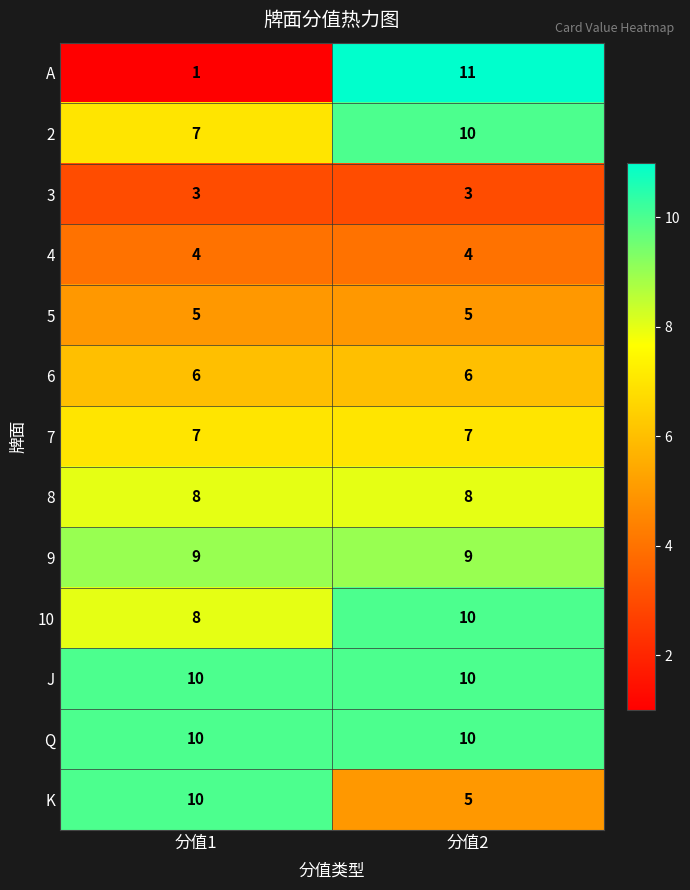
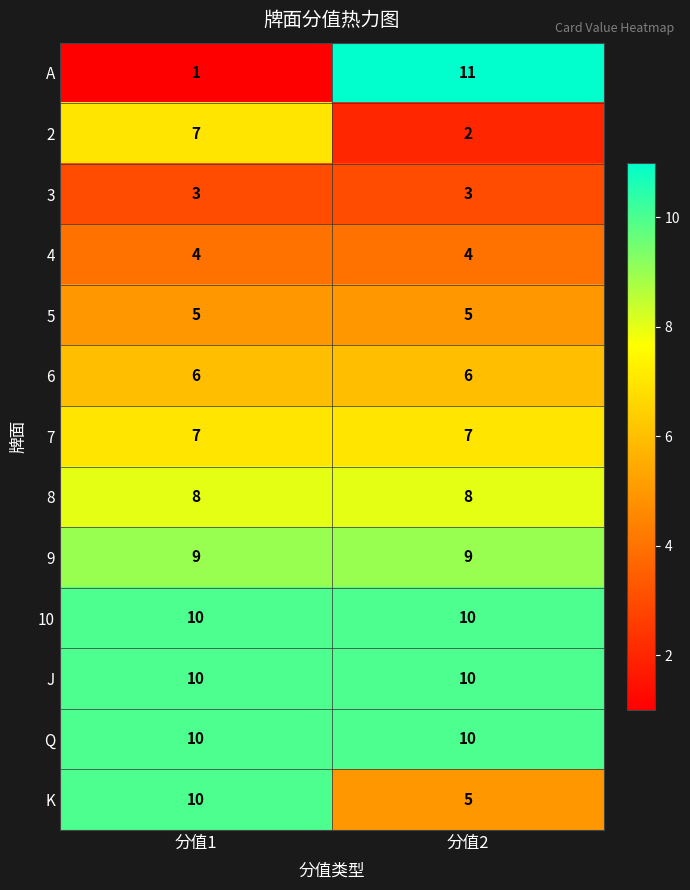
2, 分值2: 10 -> 2
10, 分值1: 8 -> 10
